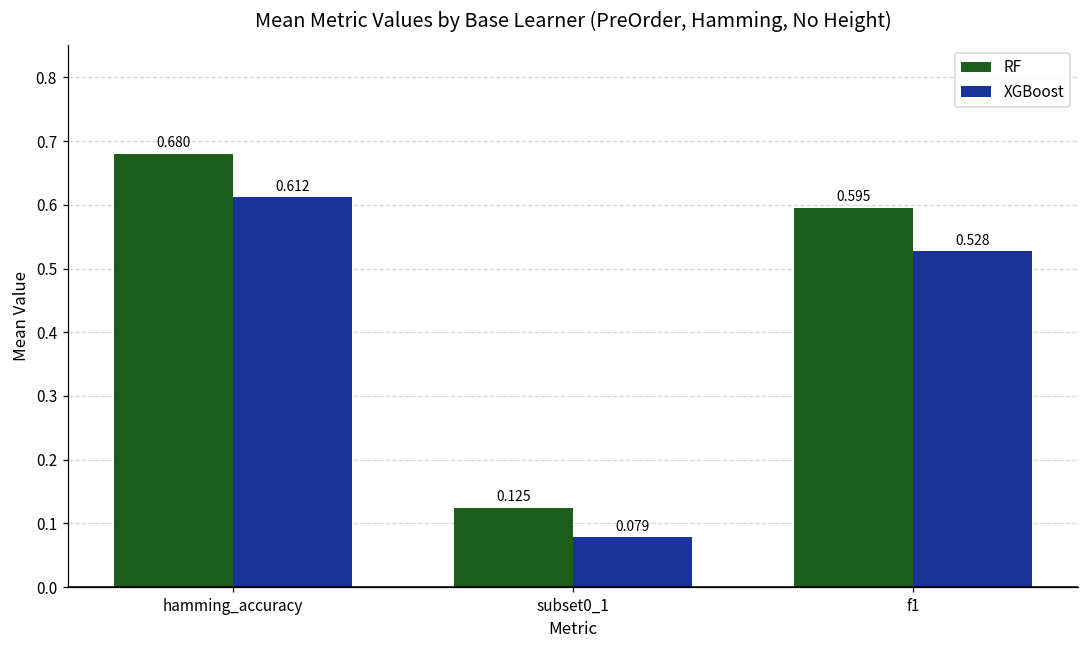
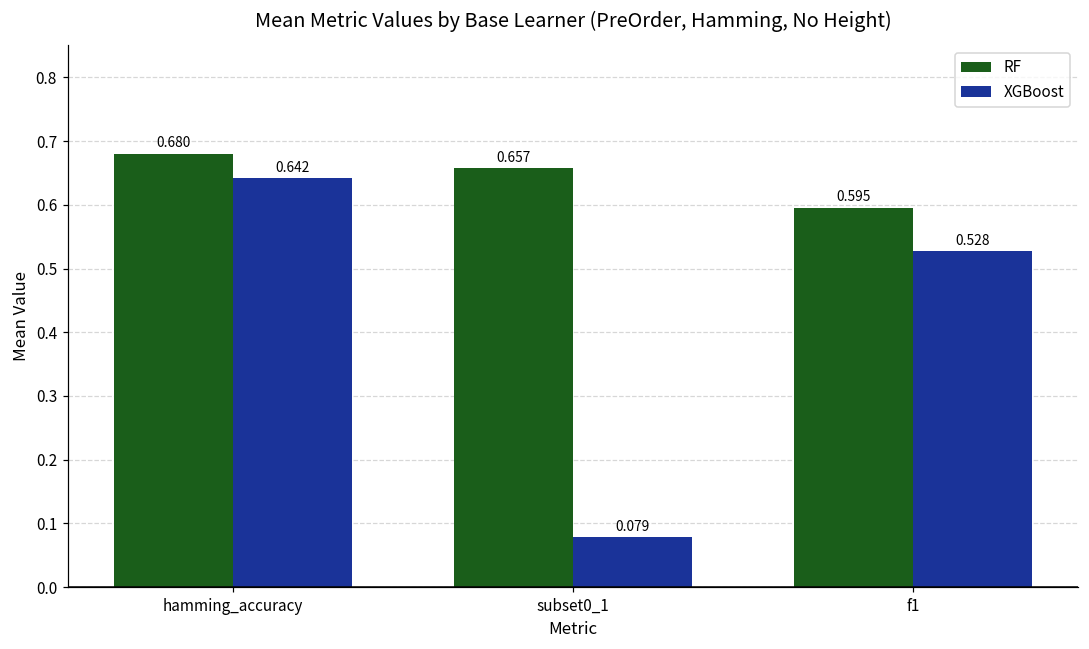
XGBoost, hamming_accuracy: 0.612 -> 0.642
RF, subset0_1: 0.125 -> 0.657
